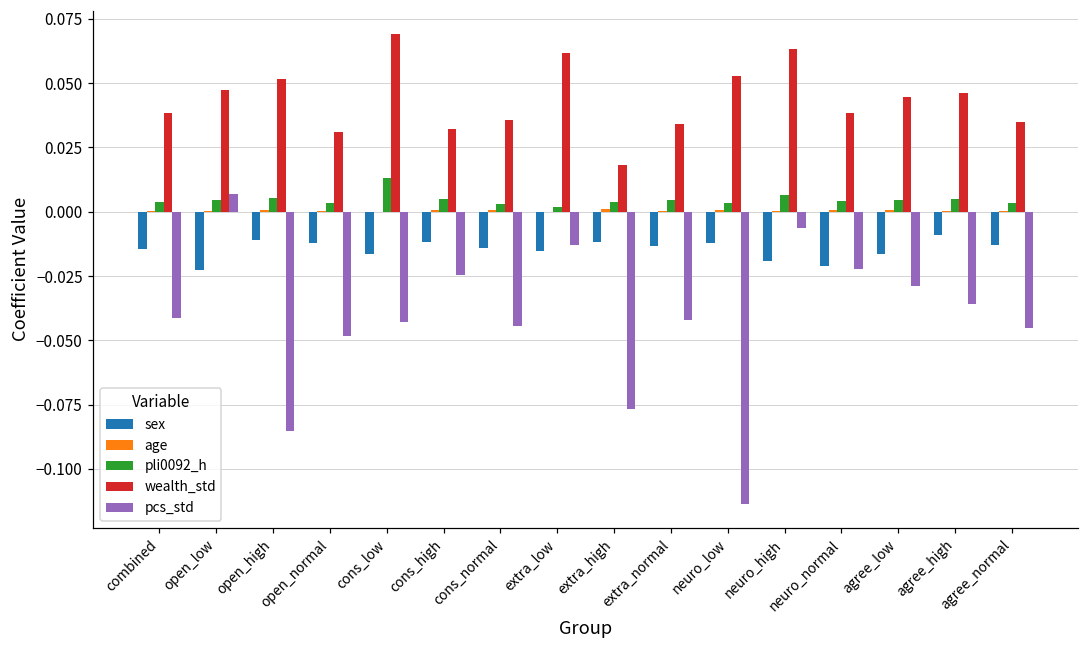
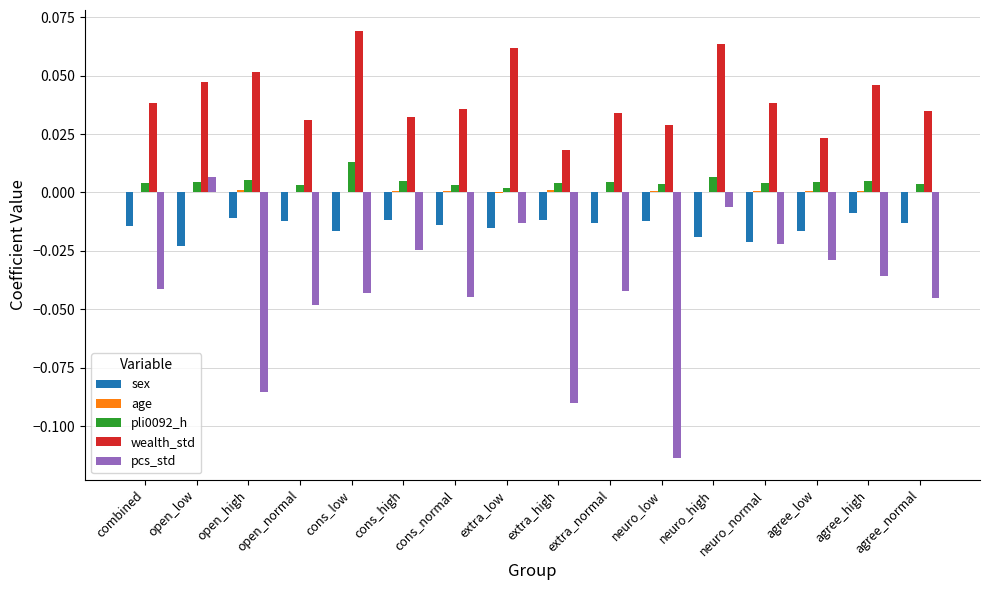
pcs_std, extra_high: -0.077 -> -0.090
wealth_std, neuro_low: 0.053 -> 0.029
wealth_std, agree_low: 0.045 -> 0.023
